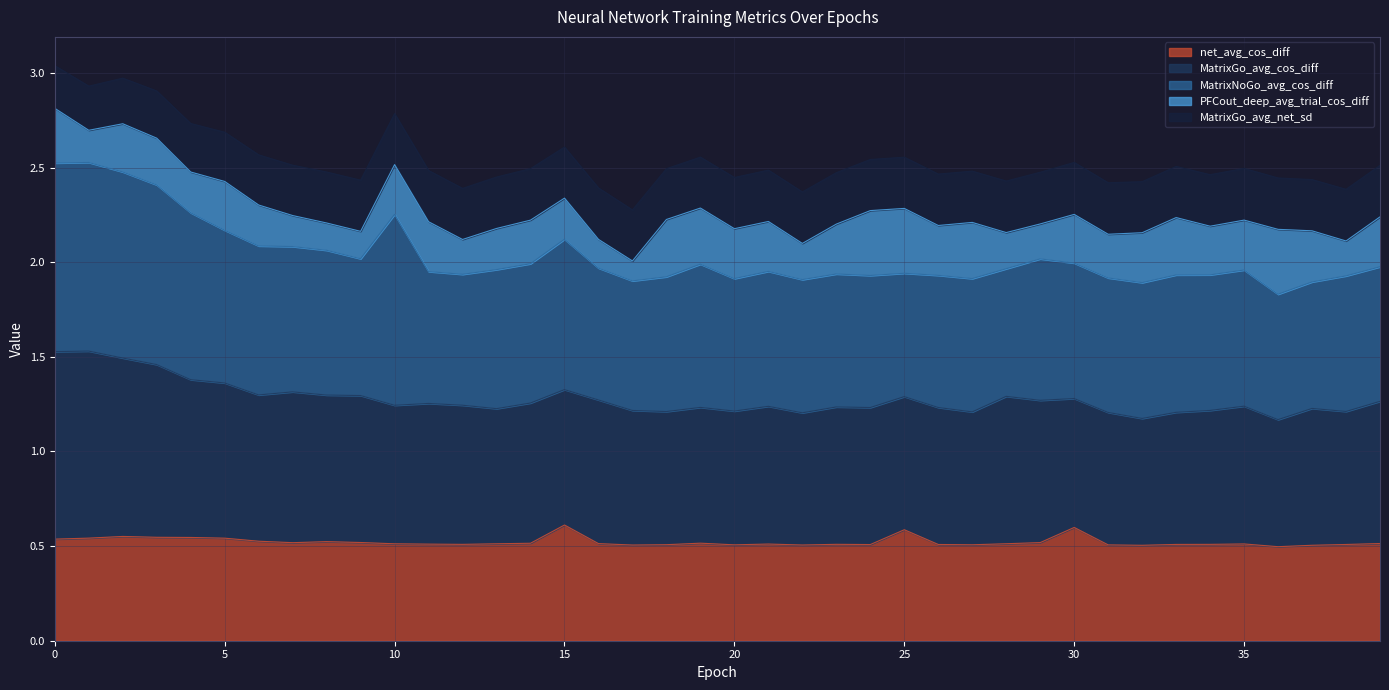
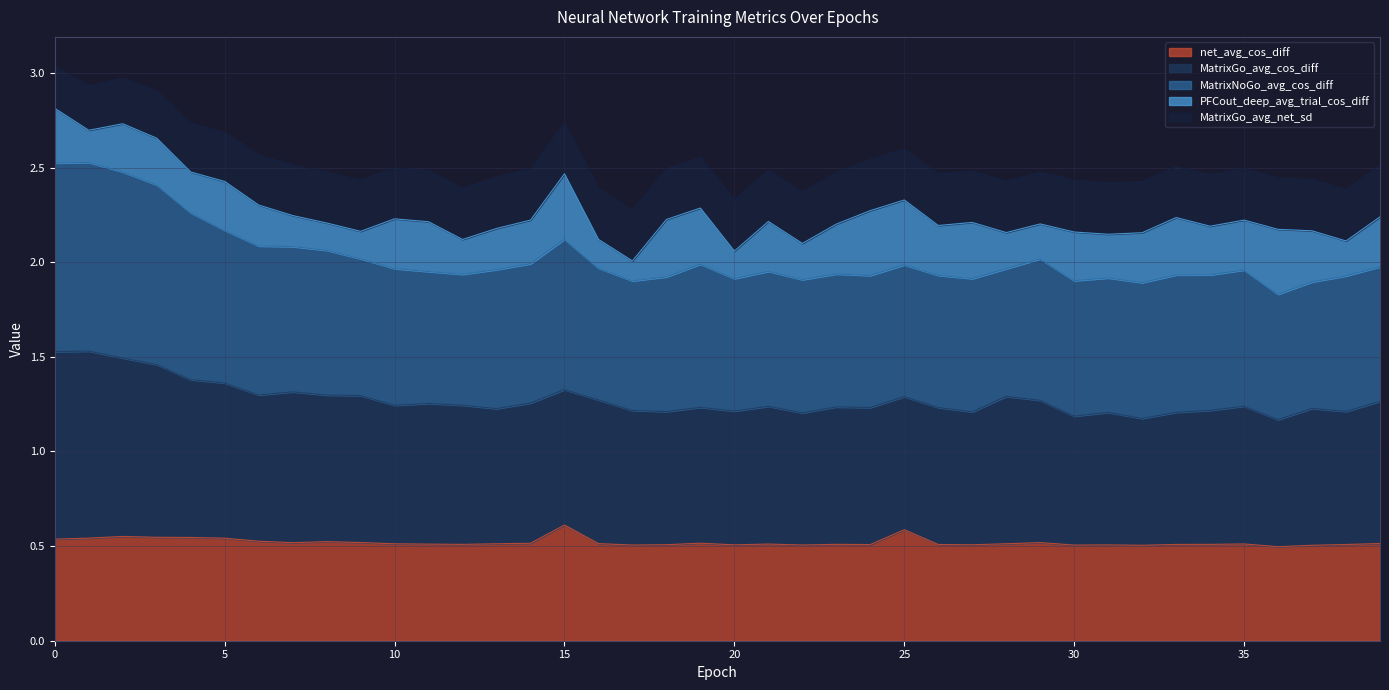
MatrixNoGo_avg_cos_diff, 10: 1.01 -> 0.72
PFCout_deep_avg_trial_cos_diff, 15: 0.22 -> 0.35
PFCout_deep_avg_trial_cos_diff, 20: 0.26 -> 0.15
MatrixNoGo_avg_cos_diff, 25: 0.65 -> 0.70
net_avg_cos_diff, 30: 0.60 -> 0.51
